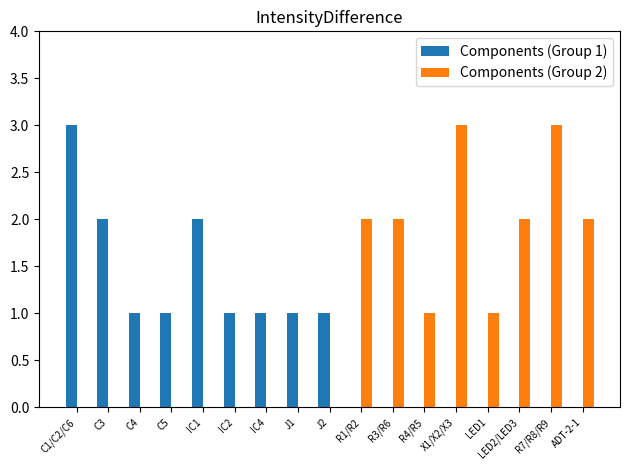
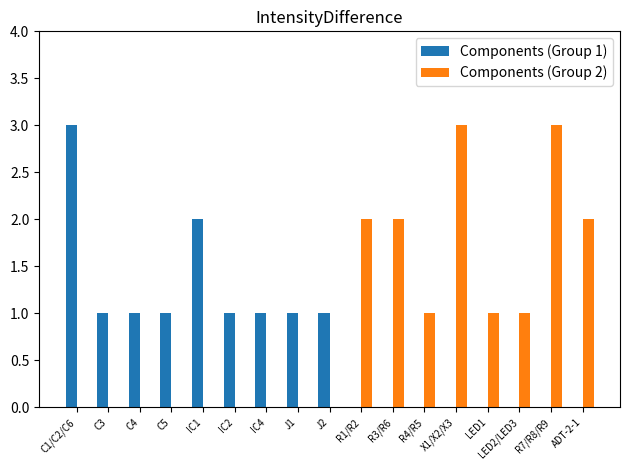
Components (Group 1), C3: 2 -> 1
Components (Group 2), LED2/LED3: 2 -> 1
